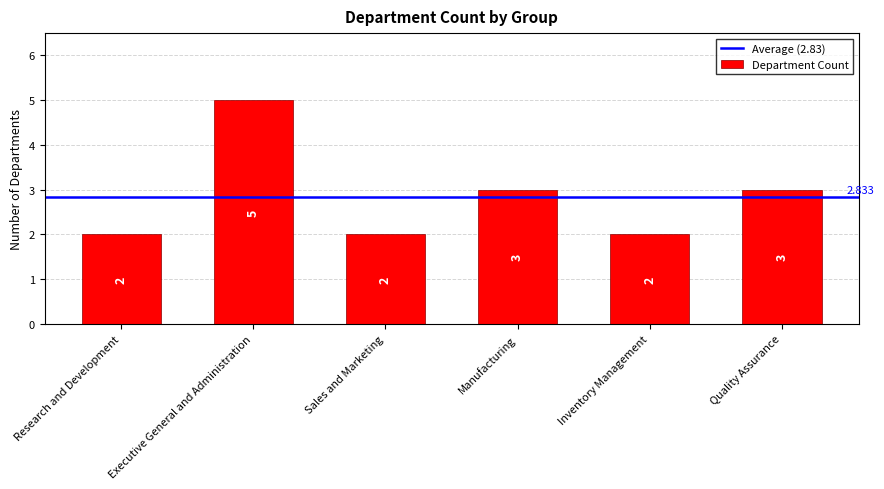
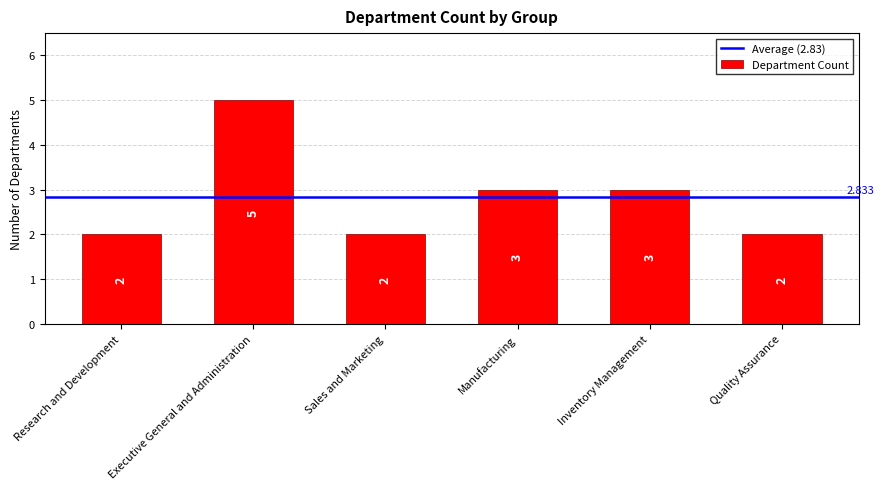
Inventory Management: 2 -> 3
Quality Assurance: 3 -> 2
